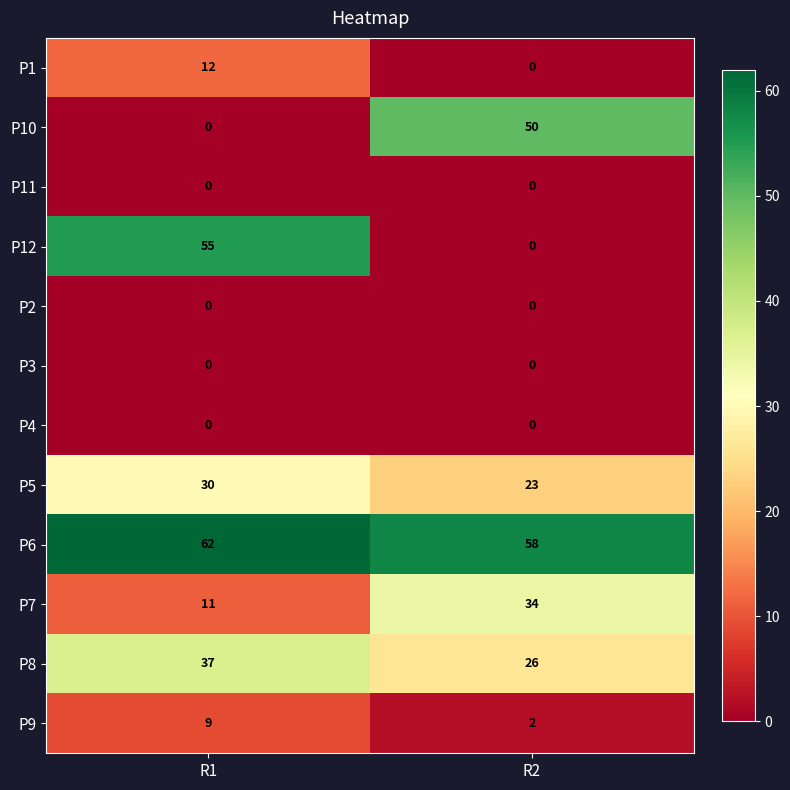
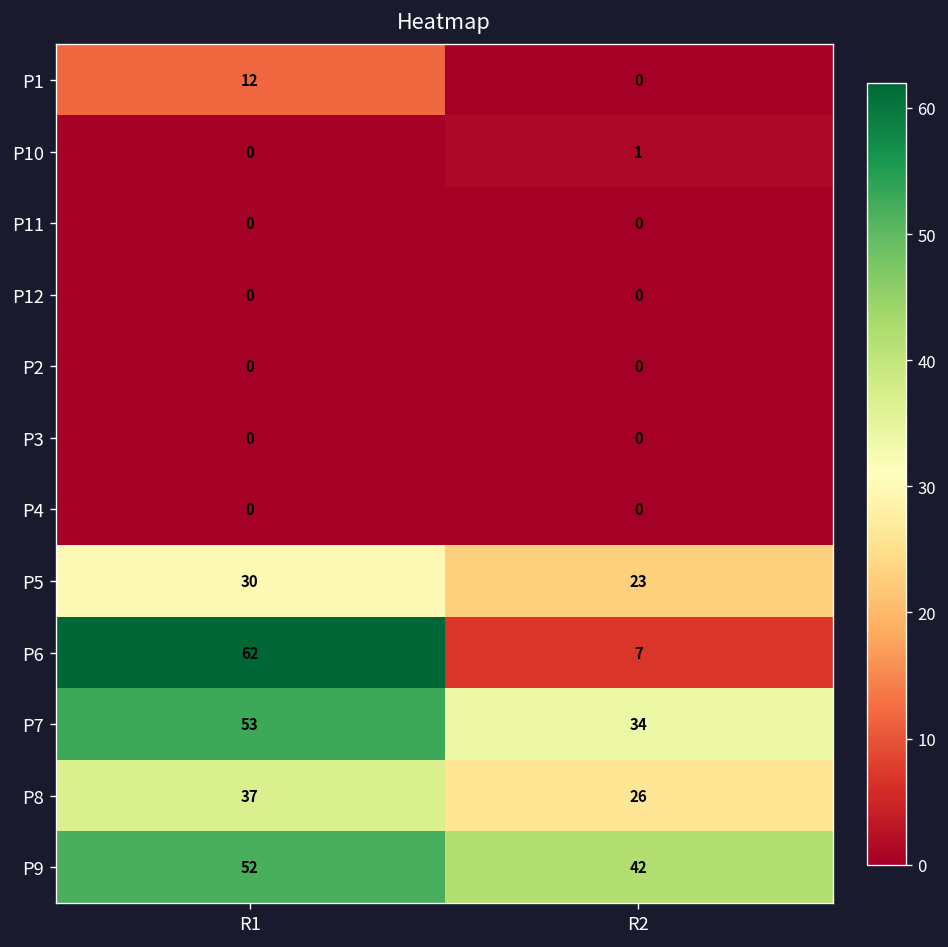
P10, R2: 50 -> 1
P12, R1: 55 -> 0
P6, R2: 58 -> 7
P7, R1: 11 -> 53
P9, R1: 9 -> 52
P9, R2: 2 -> 42
